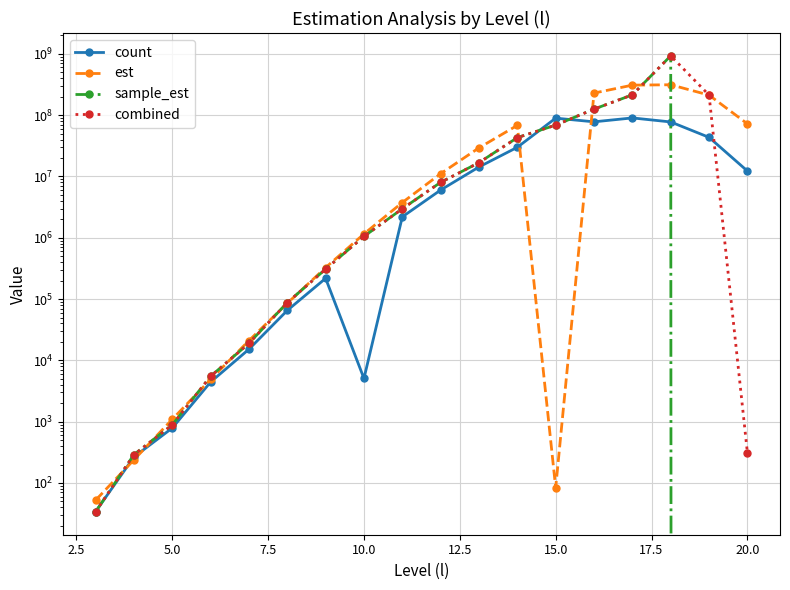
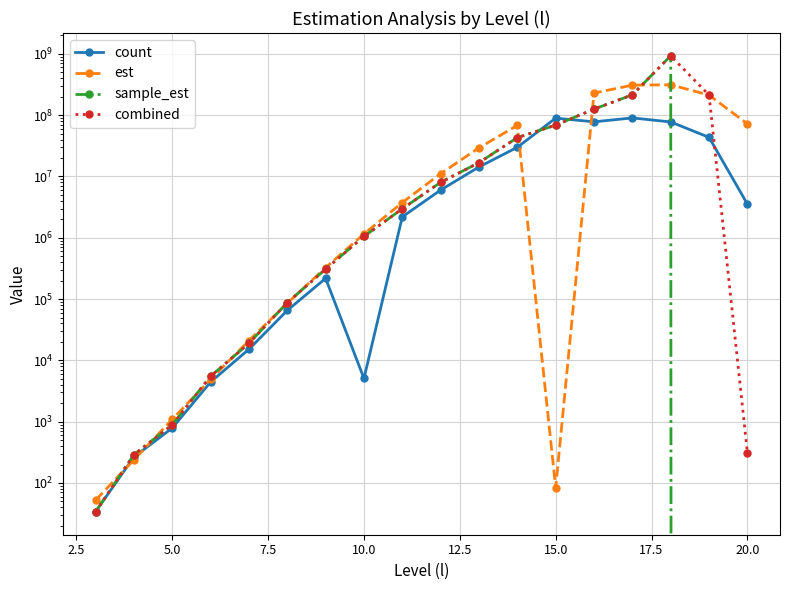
count, 20.0: 12000000 -> 4000000
